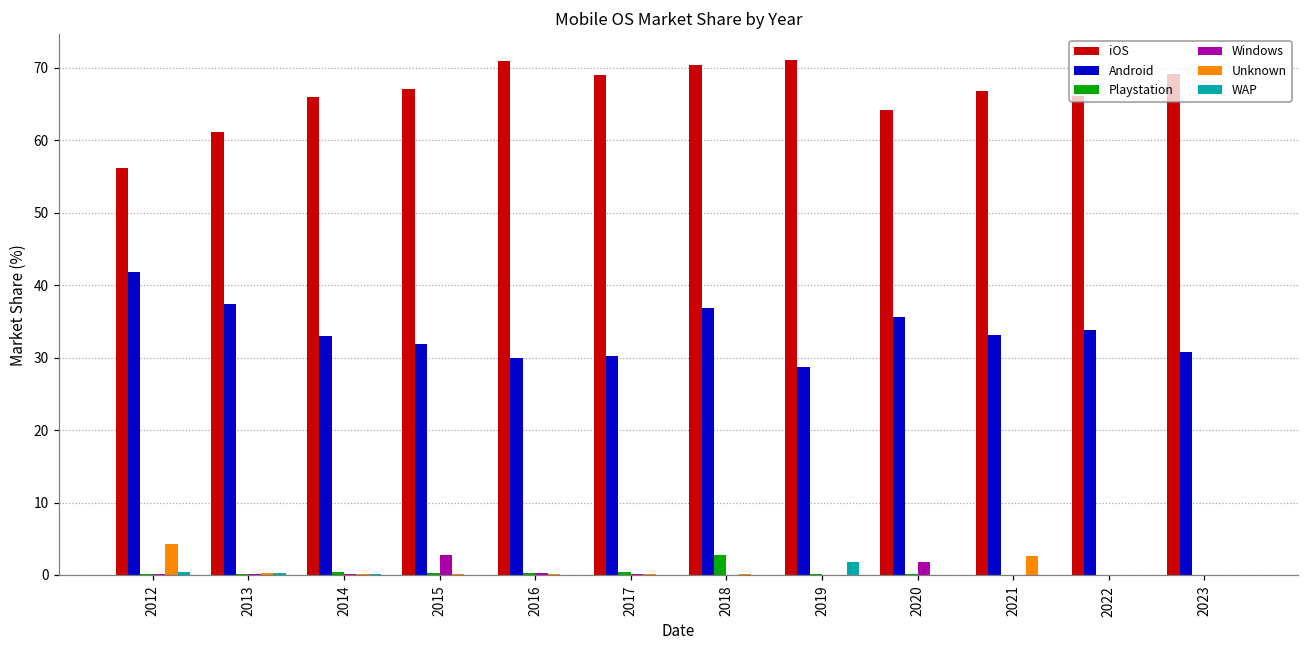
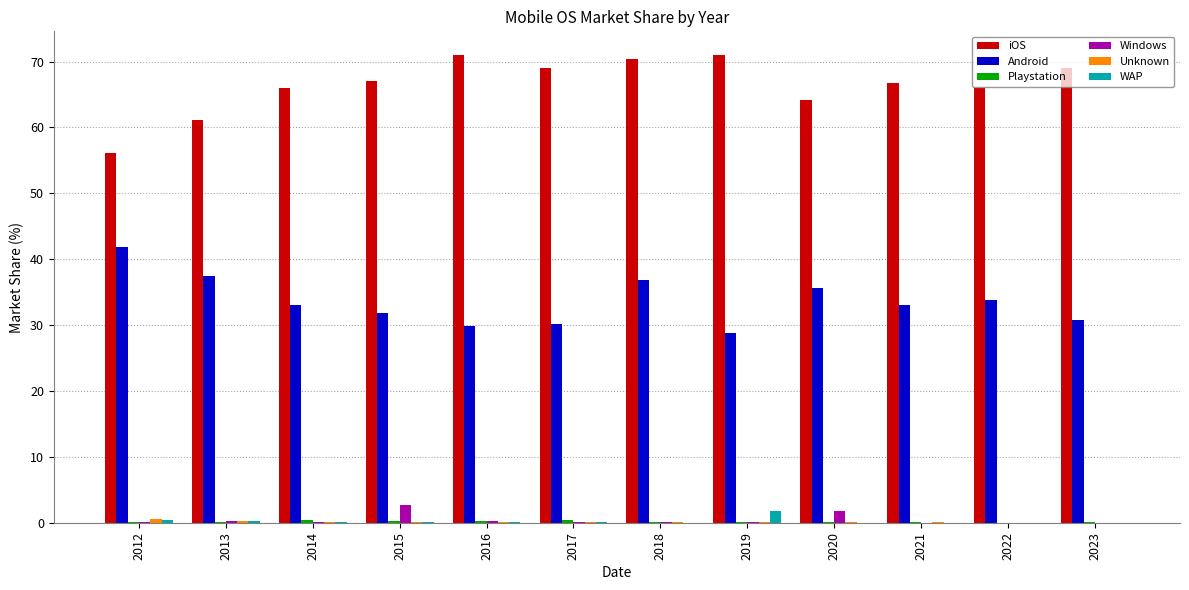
Unknown, 2012: 4 -> 1
Playstation, 2018: 3 -> 0
Unknown, 2021: 3 -> 0
